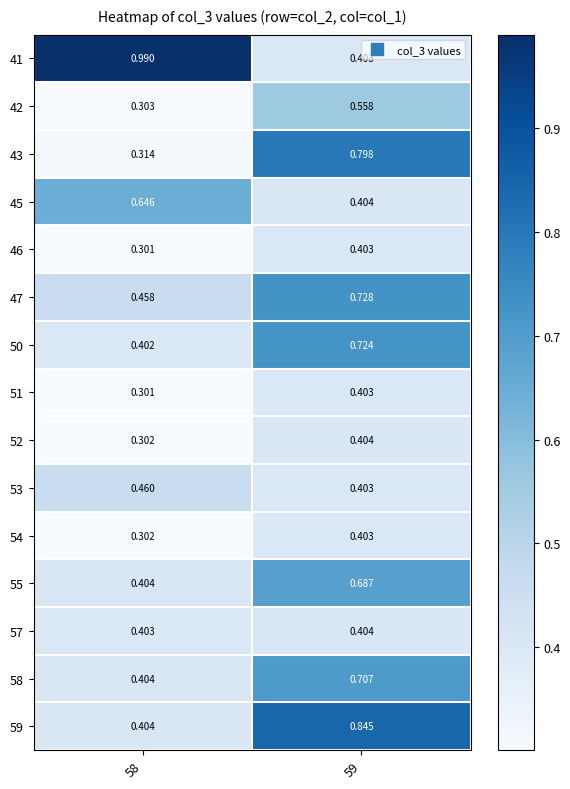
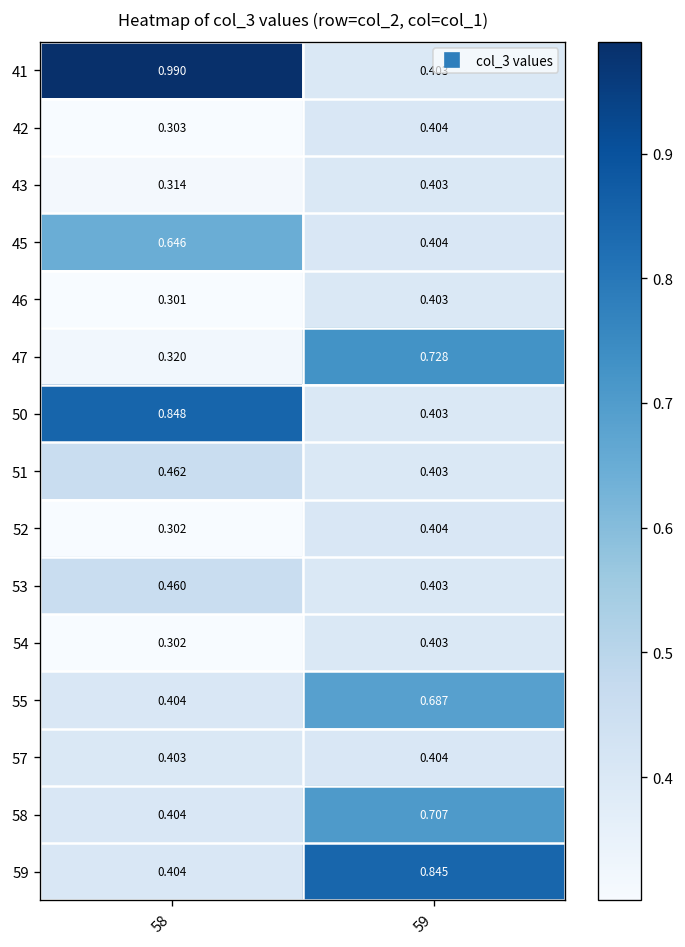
42, 59: 0.558 -> 0.404
43, 59: 0.798 -> 0.403
47, 58: 0.458 -> 0.320
50, 58: 0.402 -> 0.848
50, 59: 0.724 -> 0.403
51, 58: 0.301 -> 0.462
